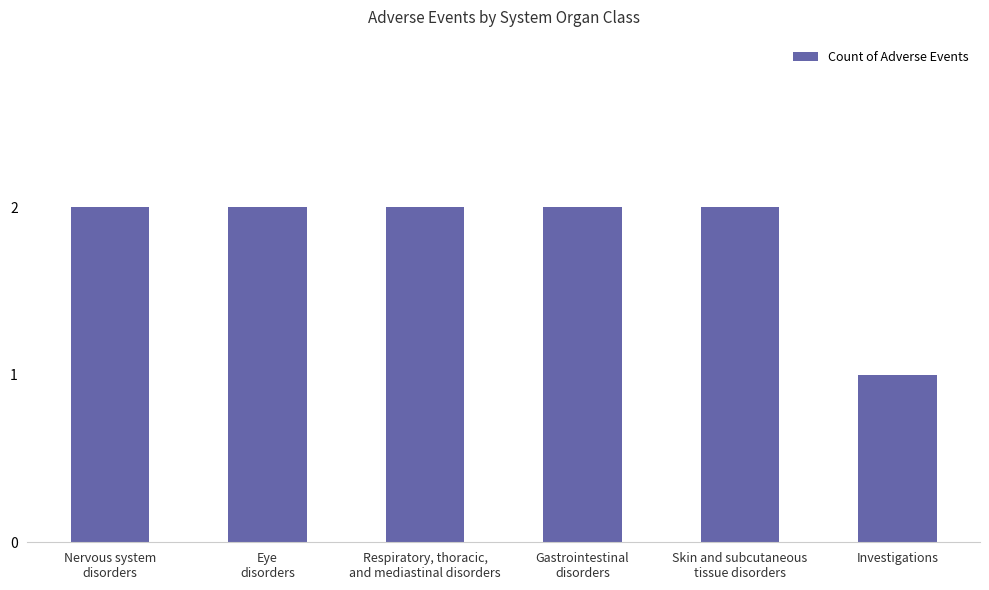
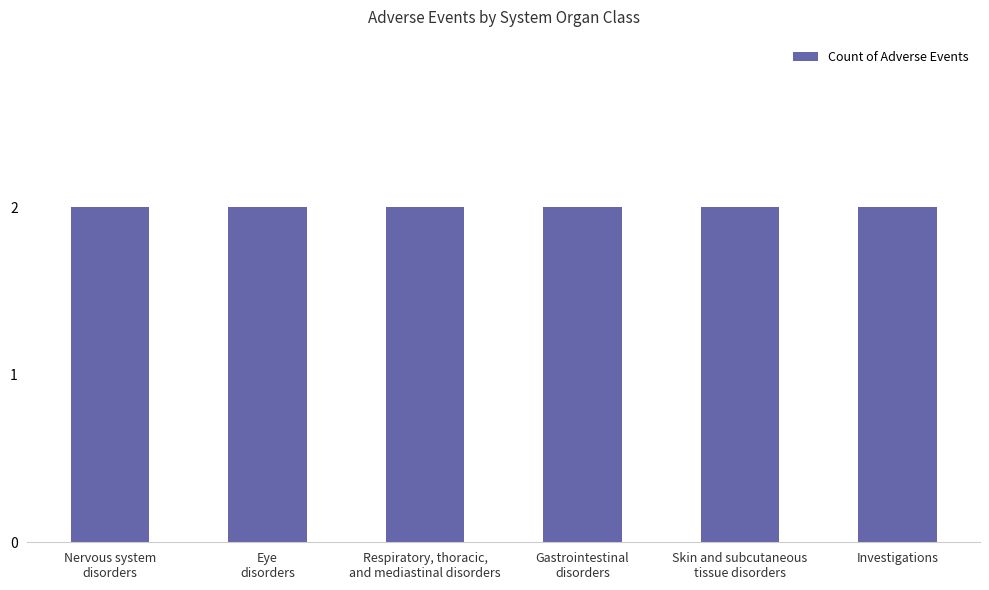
Investigations: 1 -> 2
